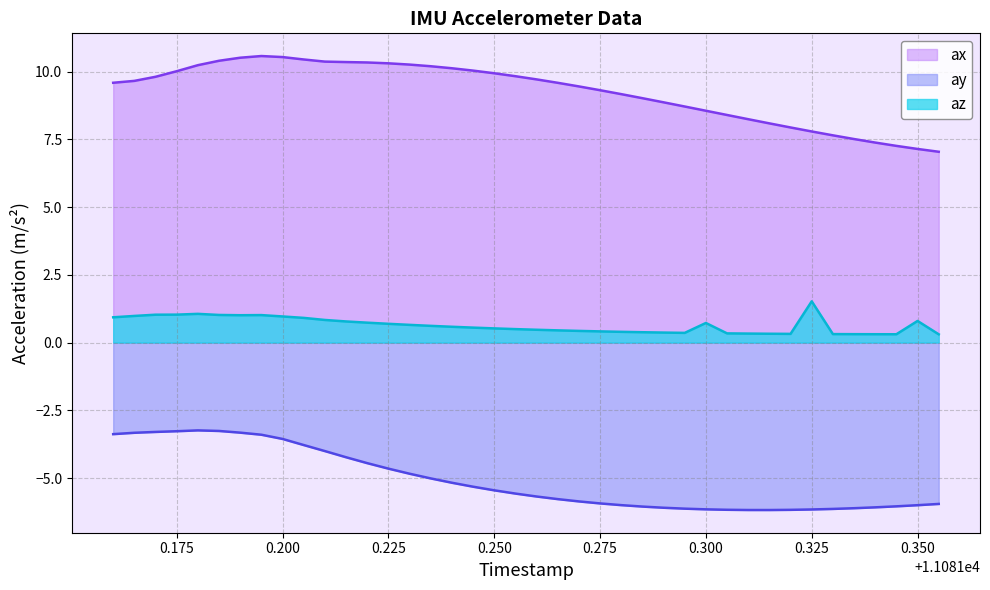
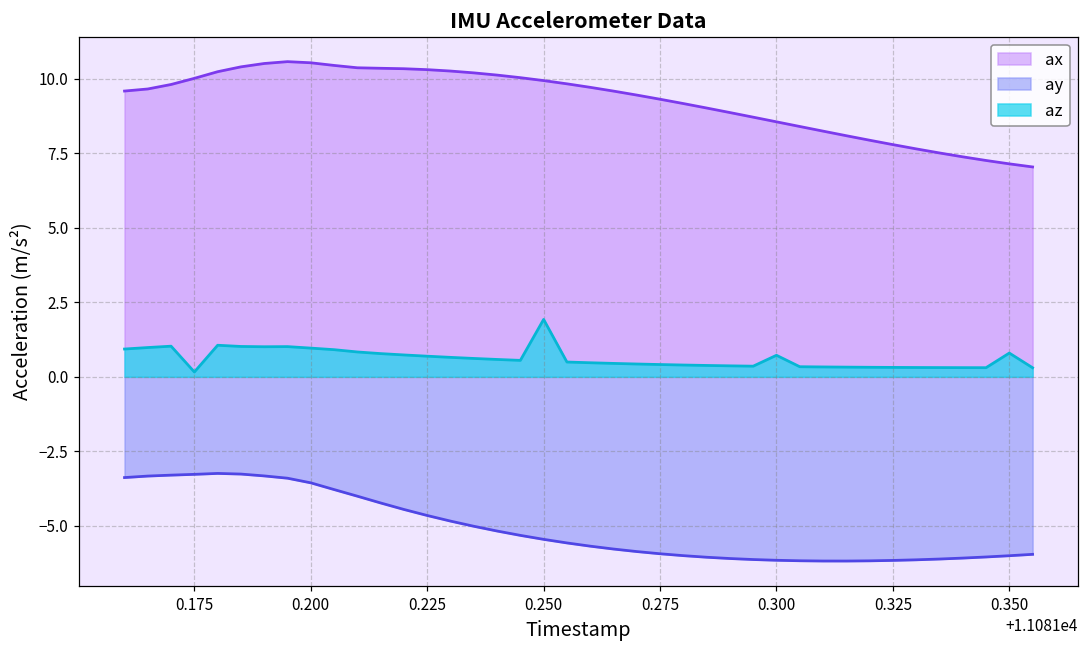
az, 0.175: 1.0 -> 0.2
az, 0.250: 0.5 -> 1.9
az, 0.325: 1.5 -> 0.3
